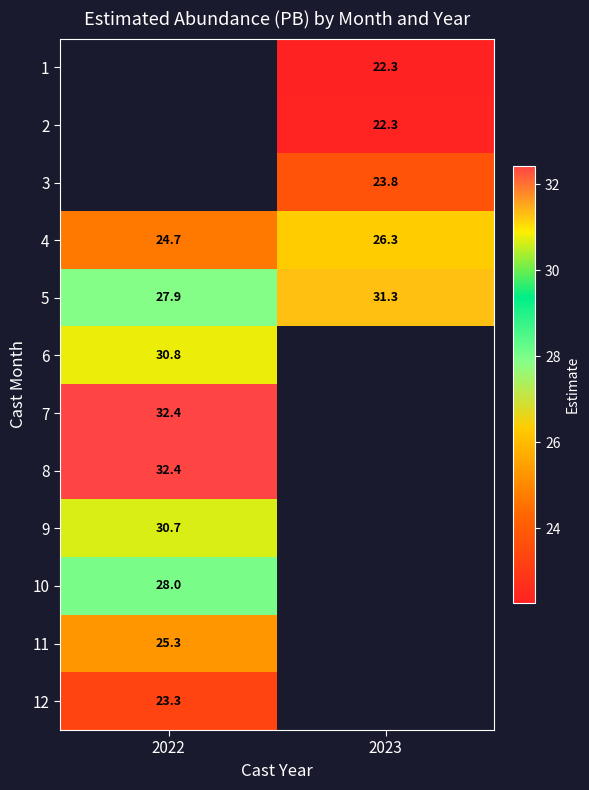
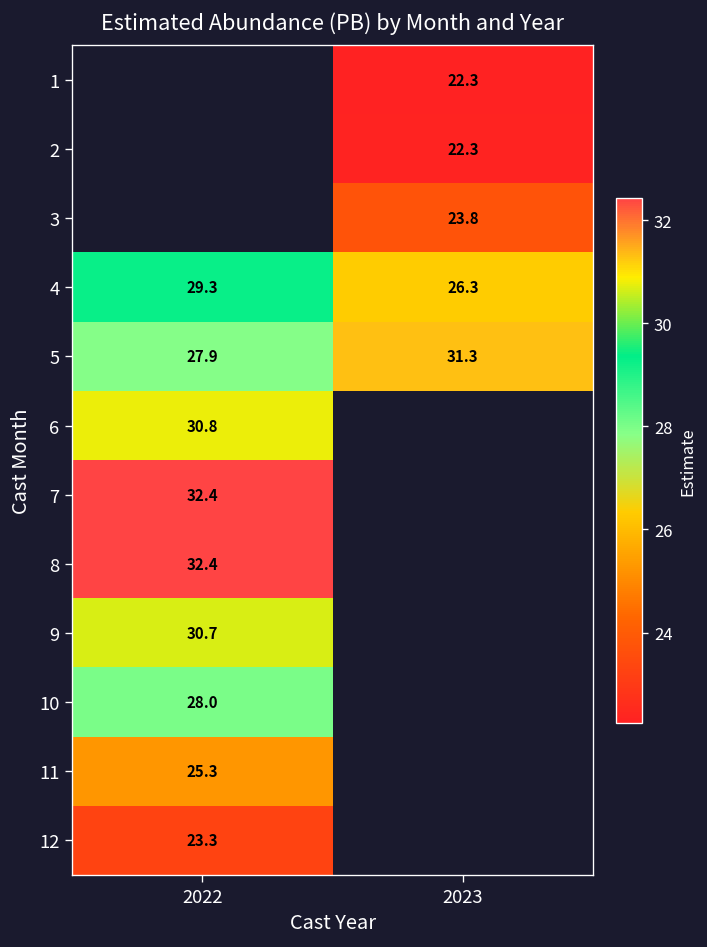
4, 2022: 24.7 -> 29.3
